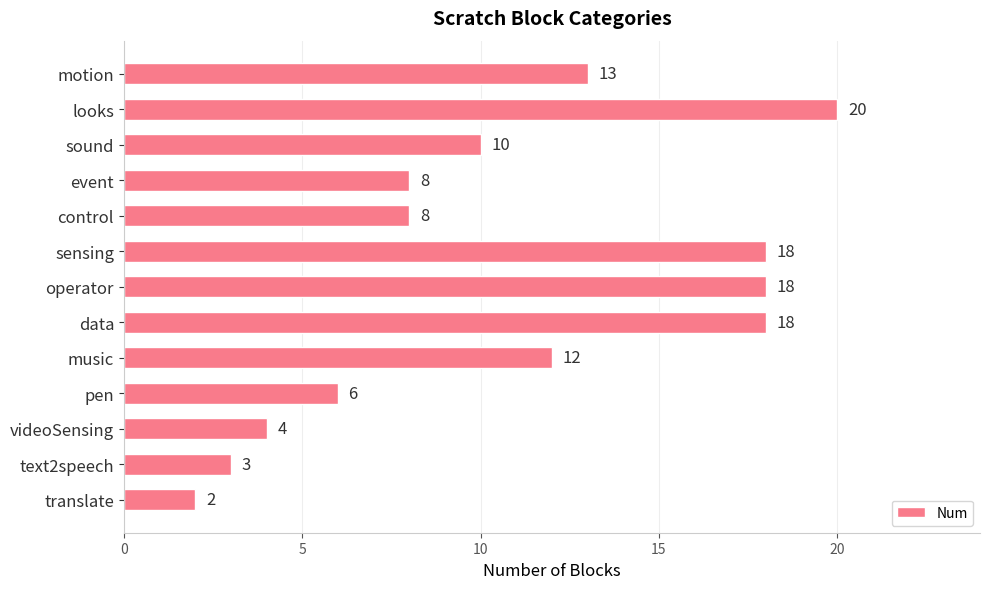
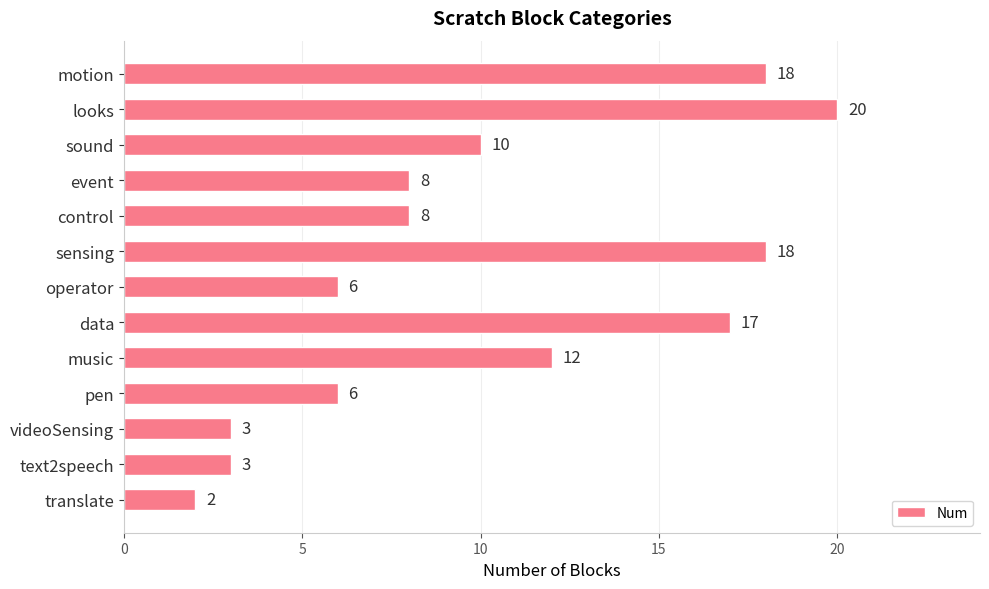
motion: 13 -> 18
operator: 18 -> 6
data: 18 -> 17
videoSensing: 4 -> 3
